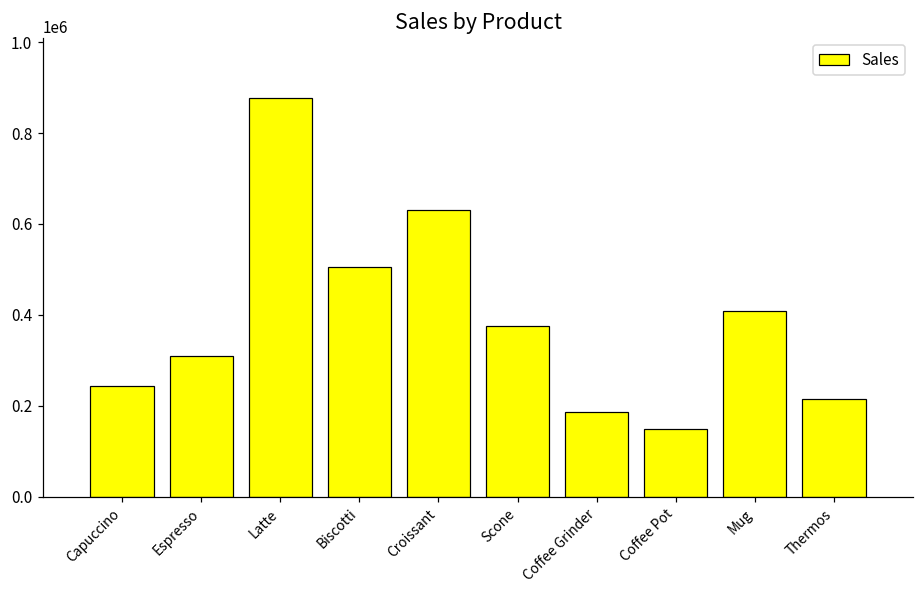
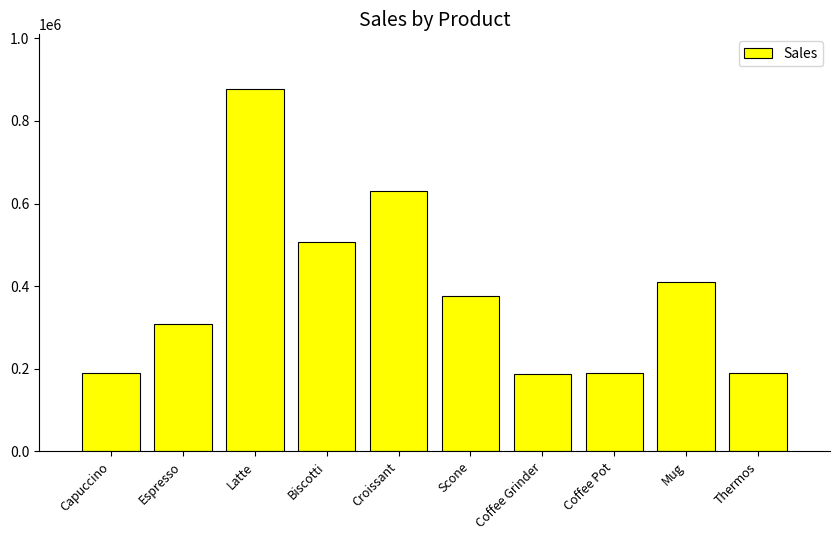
Capuccino: 240000 -> 190000
Coffee Pot: 150000 -> 190000
Thermos: 220000 -> 190000
